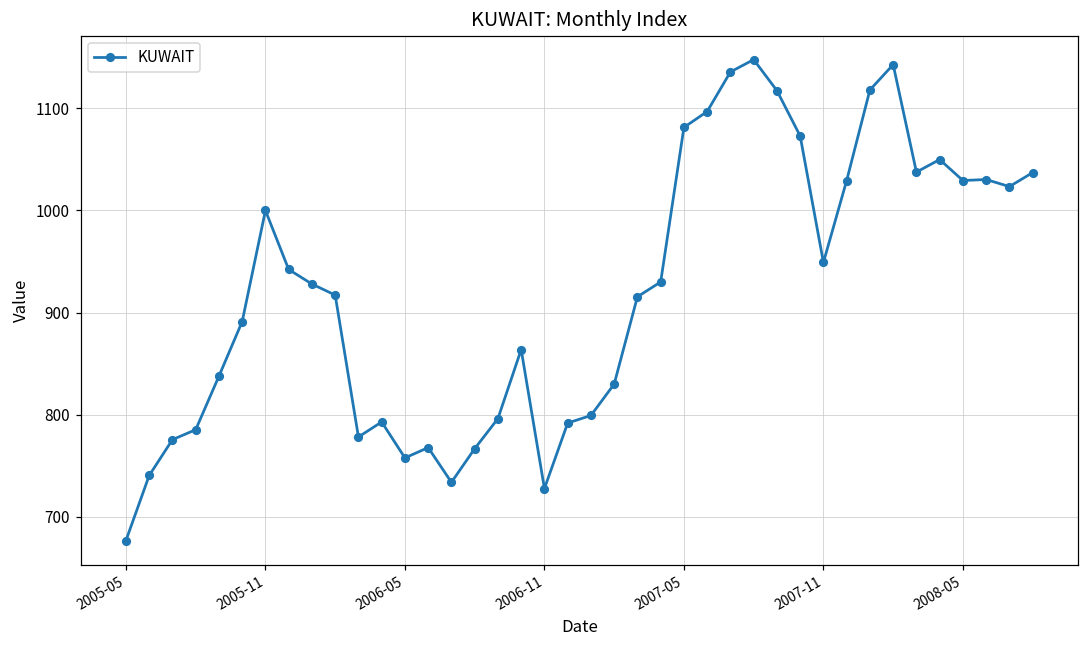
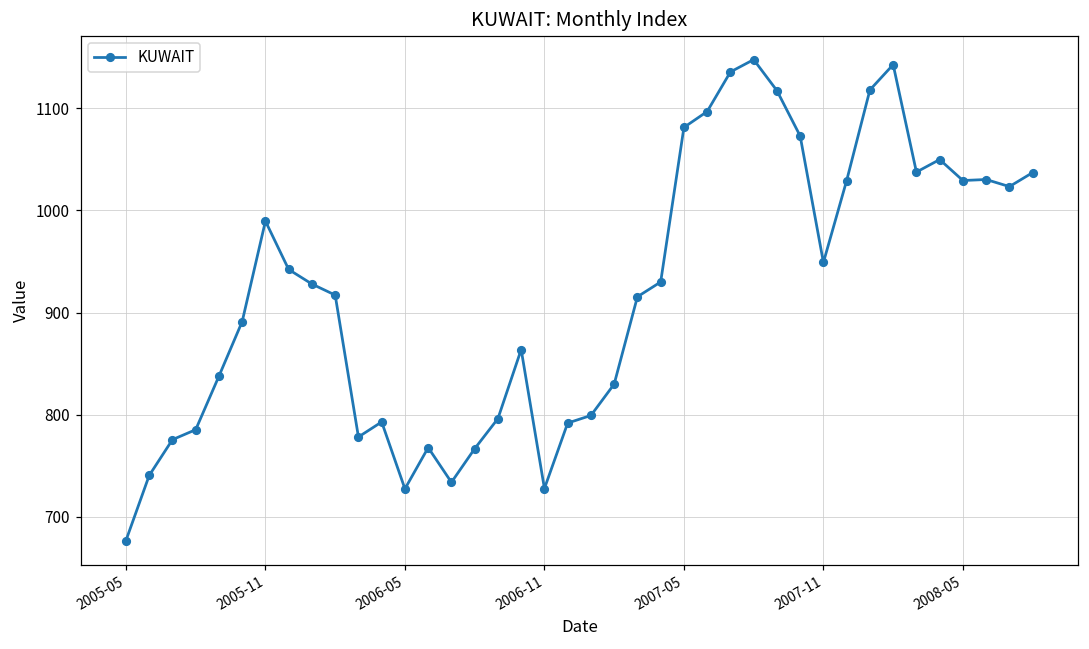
2005-11: 1000 -> 990
2006-05: 760 -> 730
